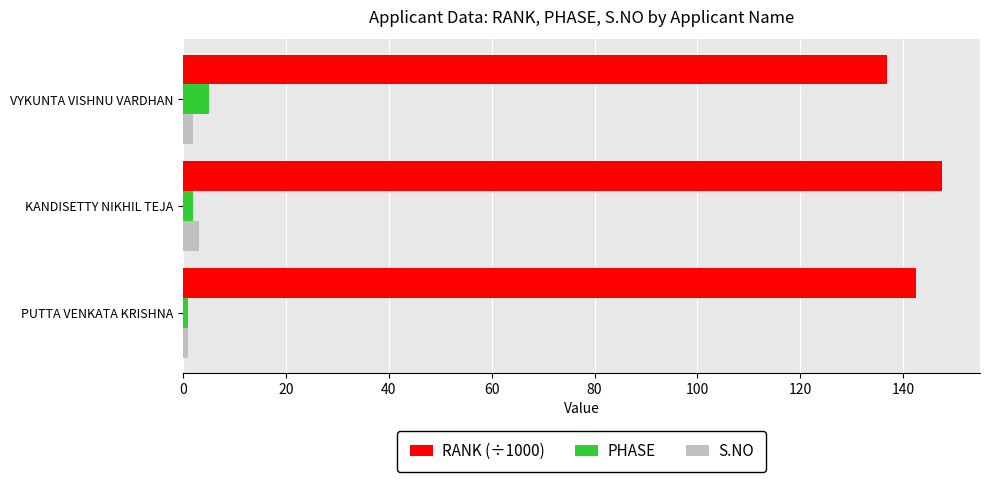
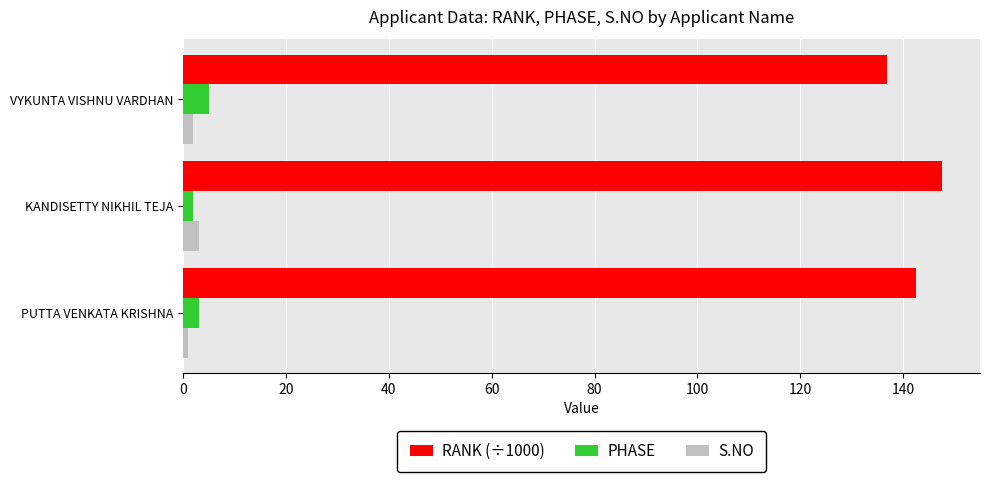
PHASE, PUTTA VENKATA KRISHNA: 1 -> 3
